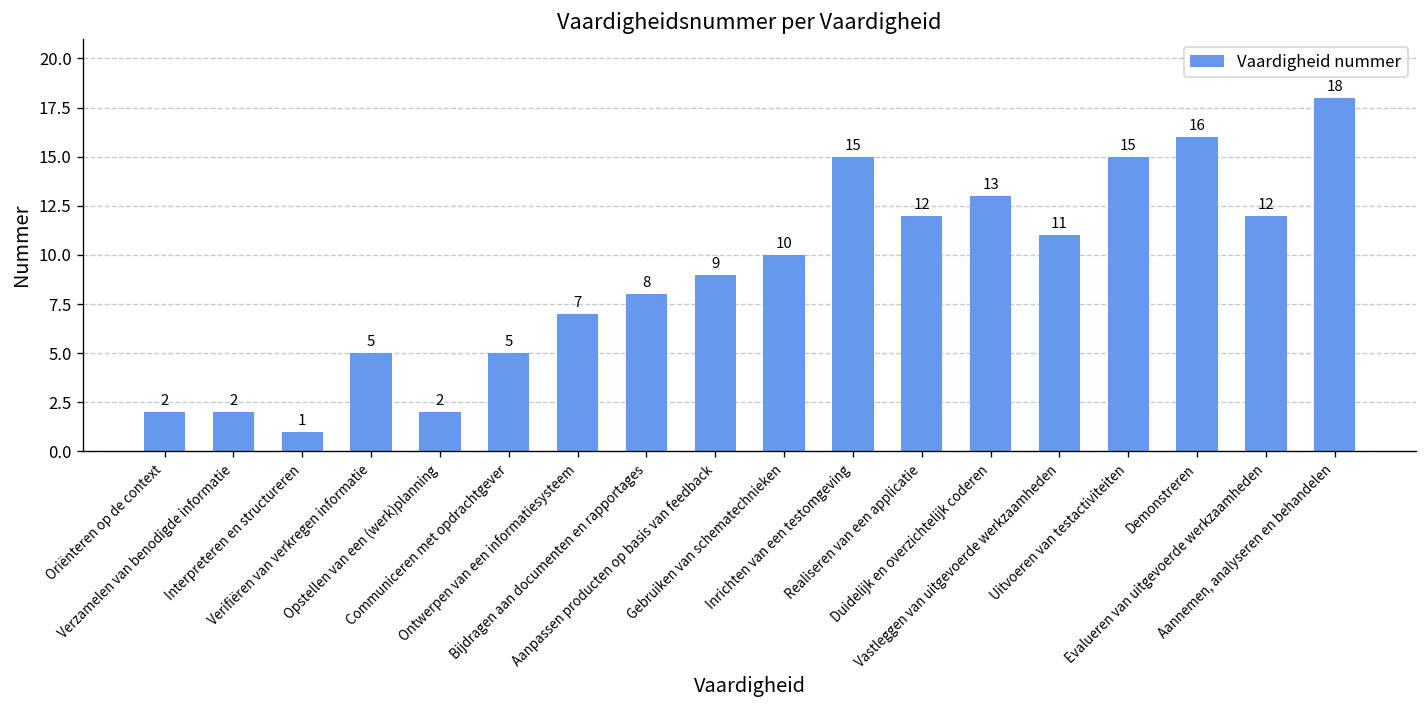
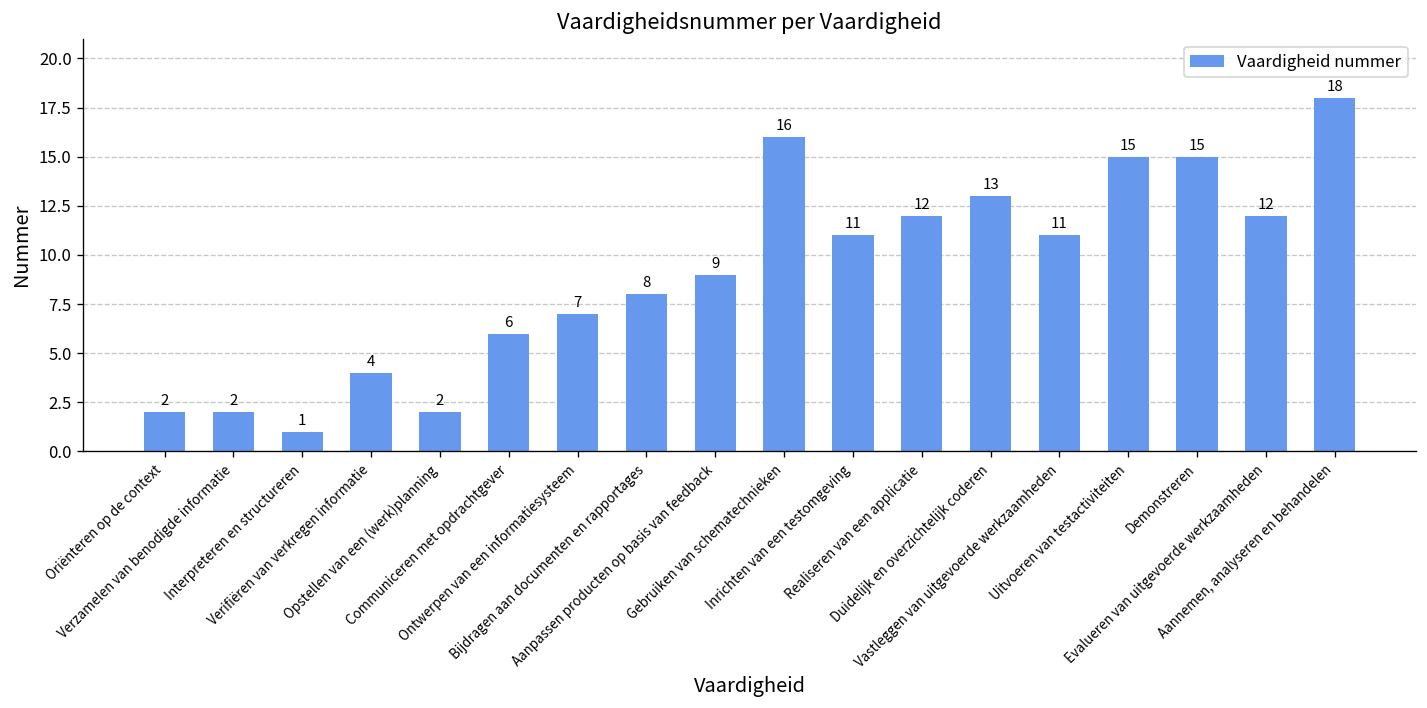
Verifiëren van verkregen informatie: 5 -> 4
Communiceren met opdrachtgever: 5 -> 6
Gebruiken van schematechnieken: 10 -> 16
Inrichten van een testomgeving: 15 -> 11
Demonstreren: 16 -> 15
